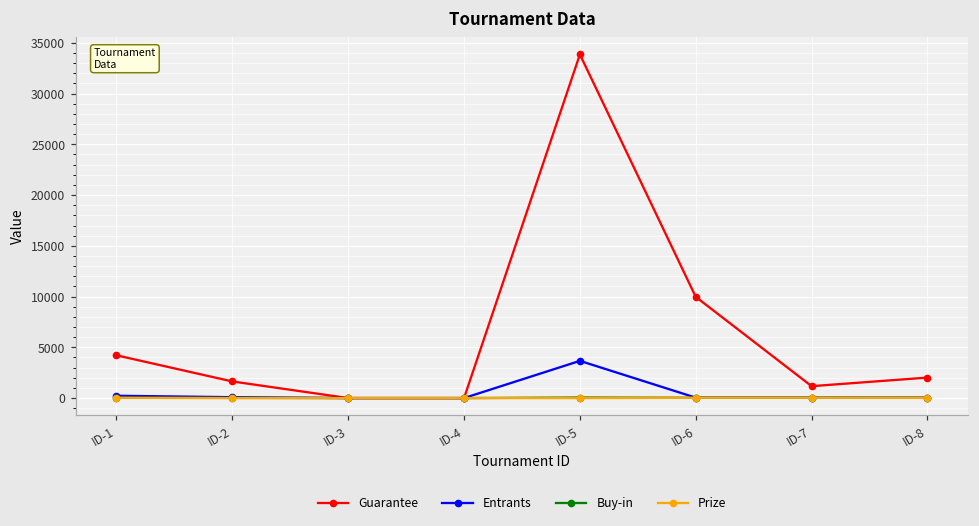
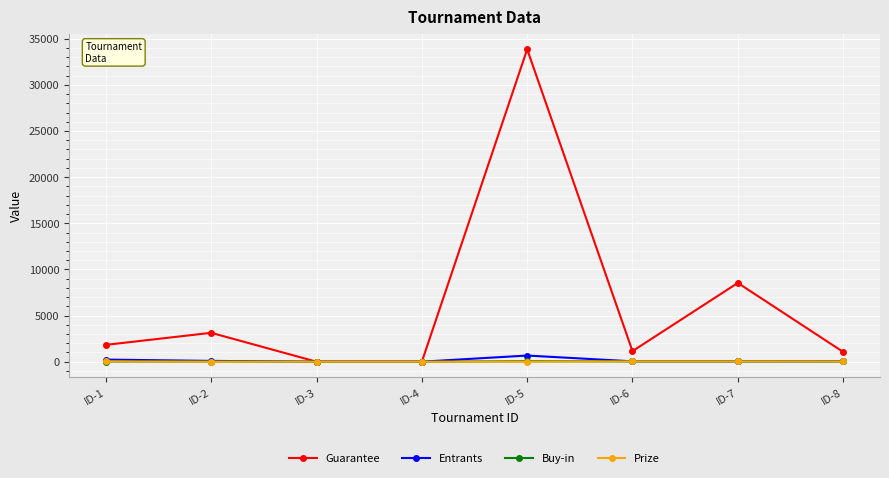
Guarantee, ID-1: 4000 -> 2000
Guarantee, ID-2: 2000 -> 3000
Entrants, ID-5: 4000 -> 1000
Guarantee, ID-6: 10000 -> 1000
Guarantee, ID-7: 1000 -> 9000
Guarantee, ID-8: 2000 -> 1000
